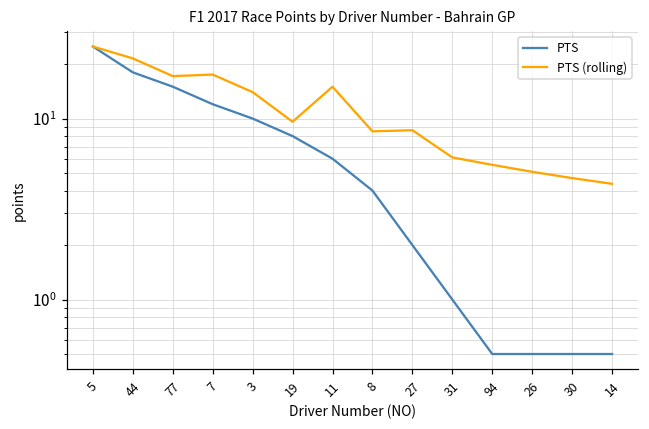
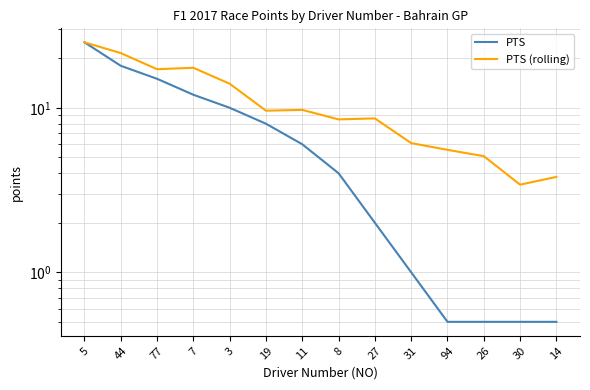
PTS (rolling), 11: 15 -> 10
PTS (rolling), 30: 4.7 -> 3.4
PTS (rolling), 14: 4.4 -> 3.8
